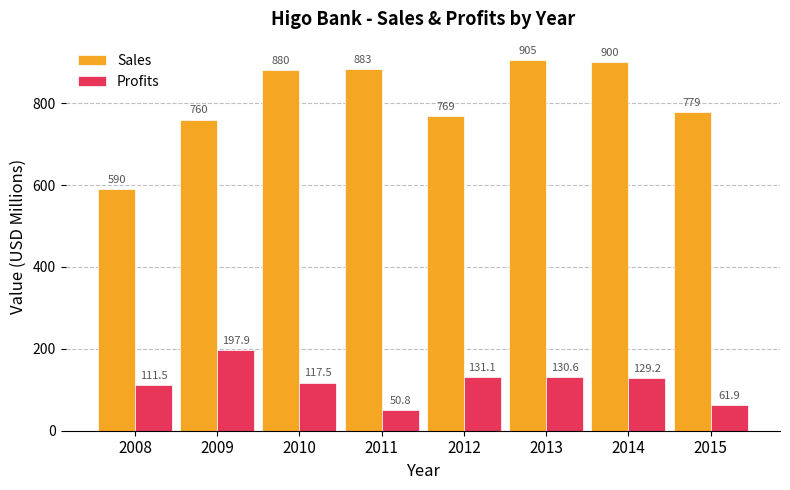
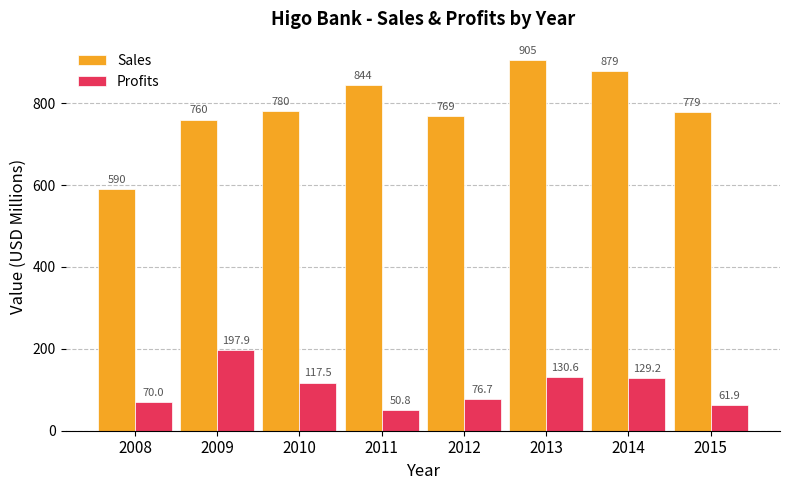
Profits, 2008: 111.5 -> 70.0
Sales, 2010: 880 -> 780
Sales, 2011: 883 -> 844
Profits, 2012: 131.1 -> 76.7
Sales, 2014: 900 -> 879
